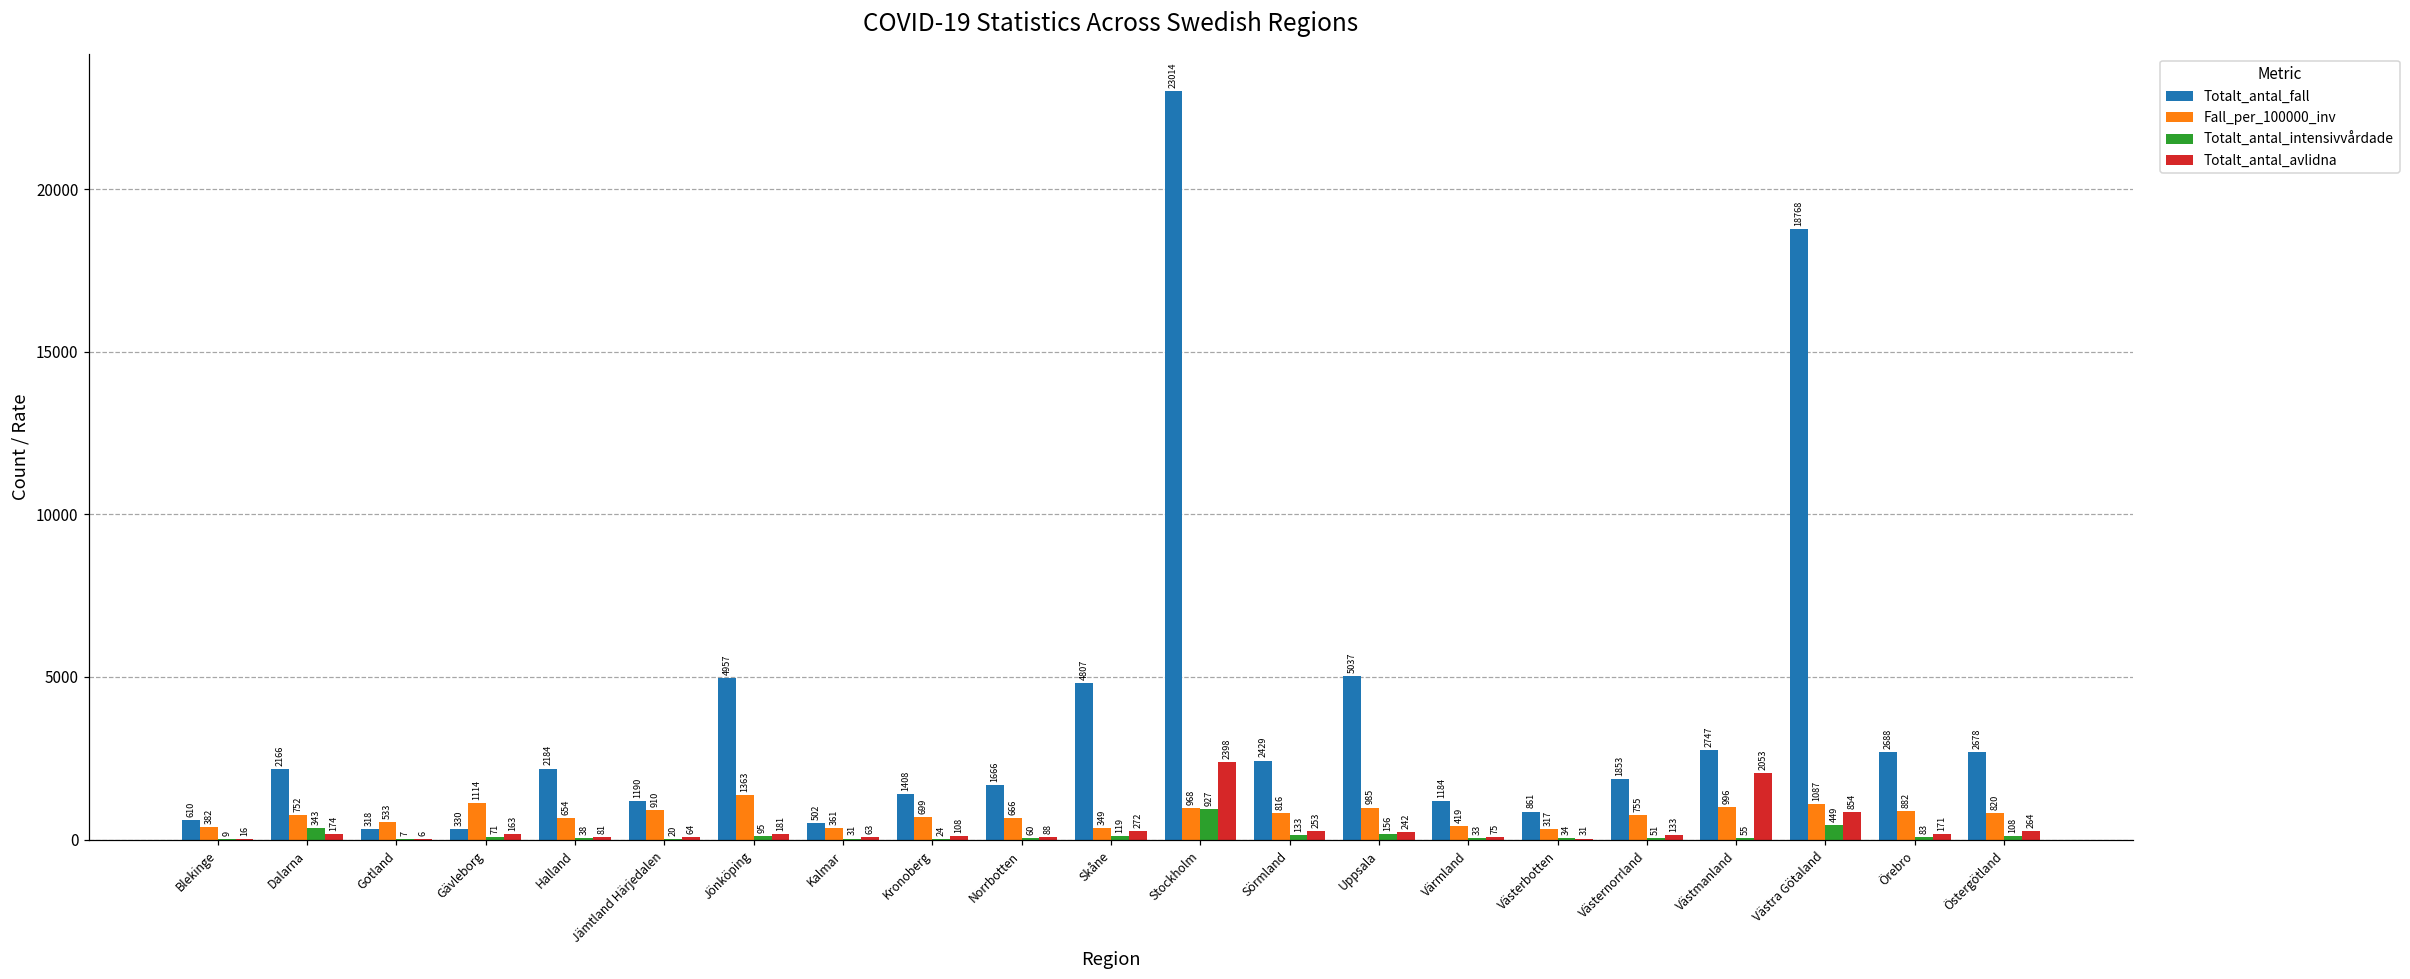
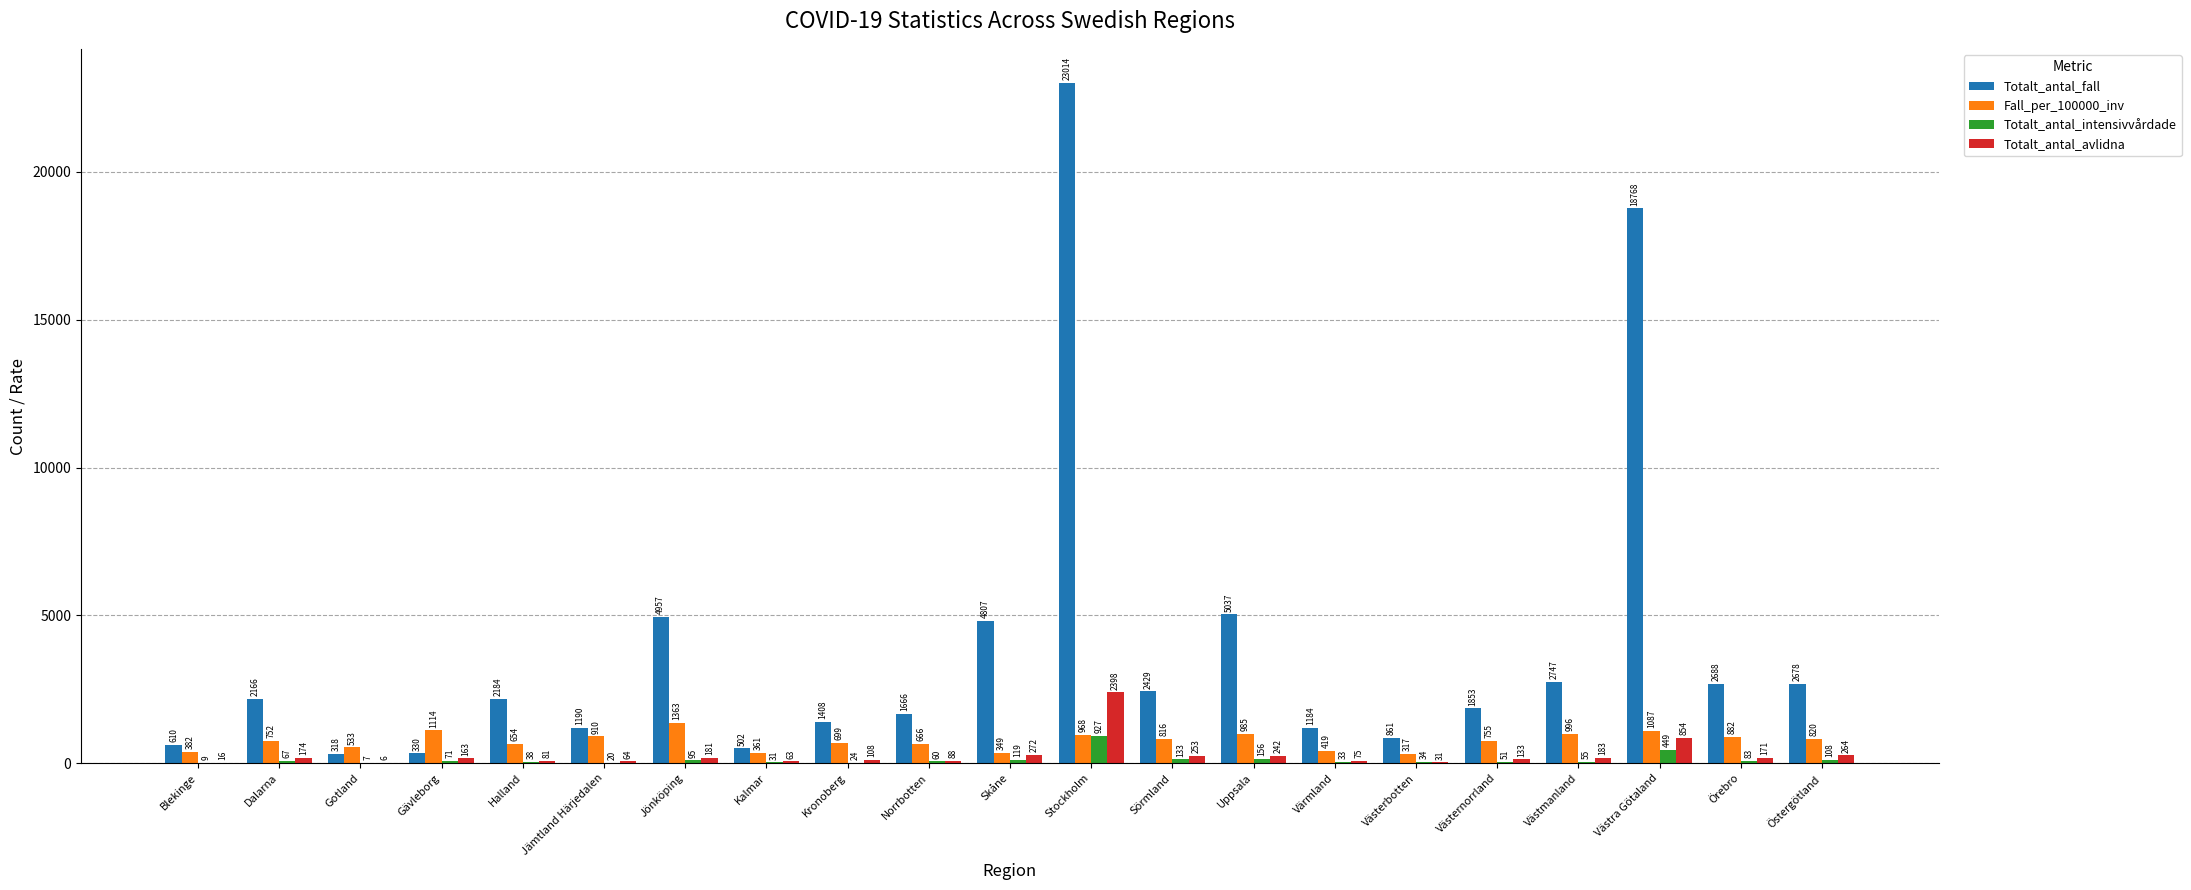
Totalt_antal_intensivvårdade, Dalarna: 343 -> 67
Totalt_antal_avlidna, Västmanland: 2053 -> 183
